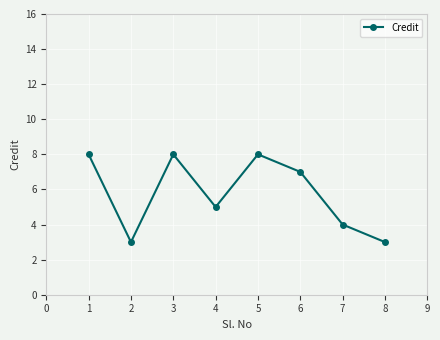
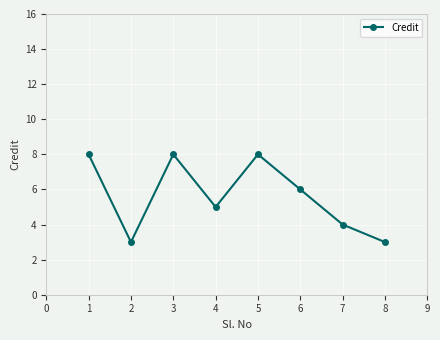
6: 7 -> 6
